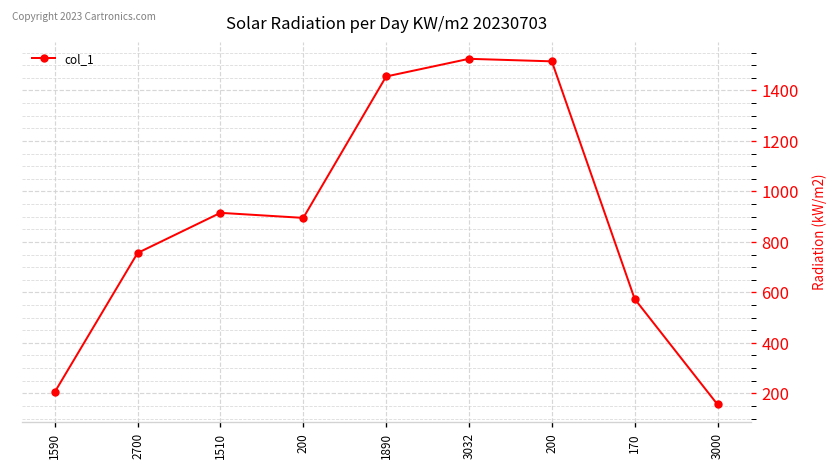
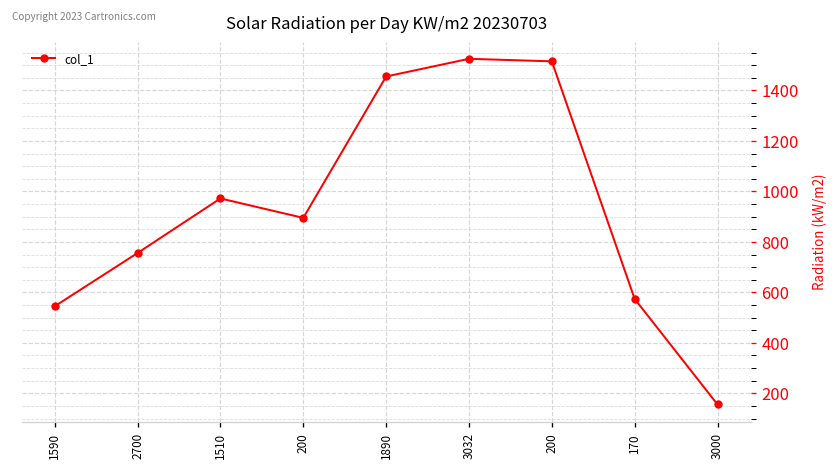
1590: 210 -> 550
1510: 920 -> 970
